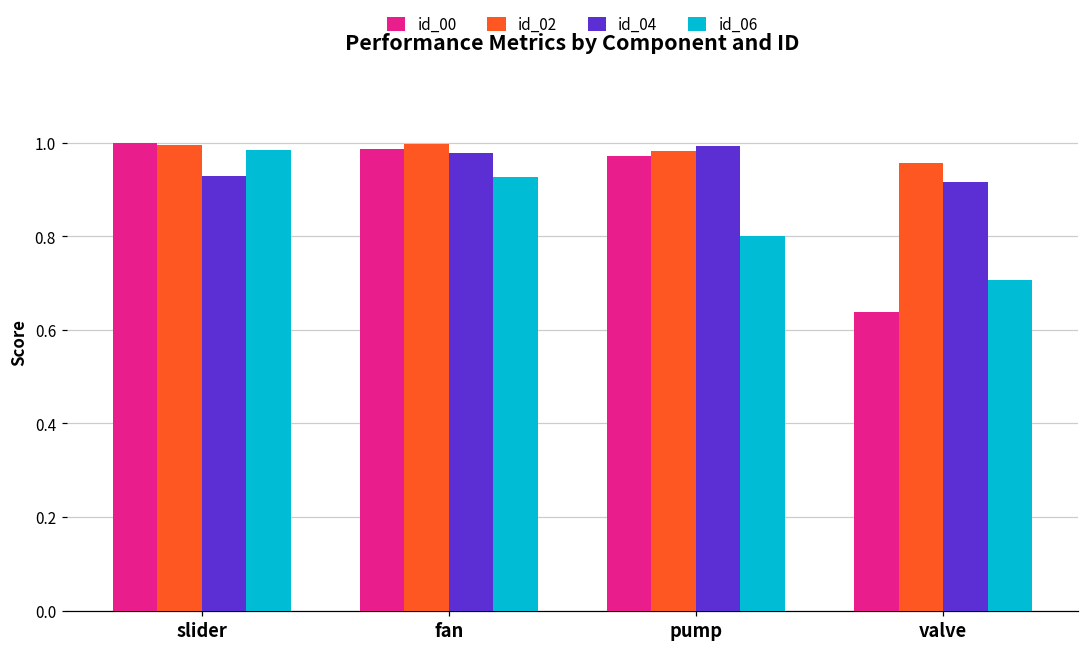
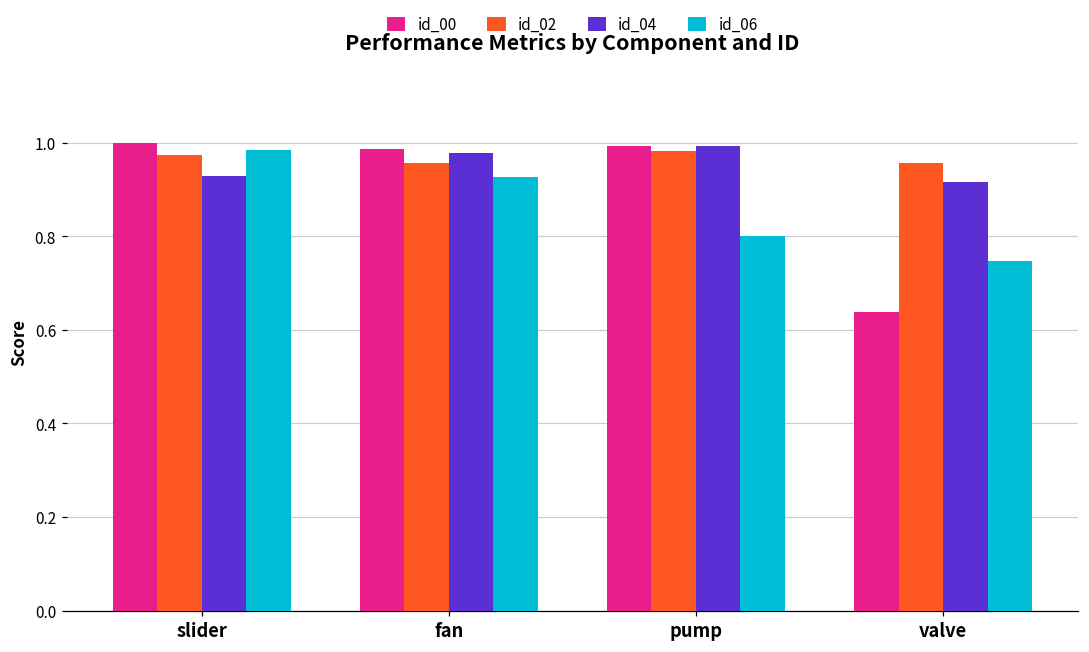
id_02, slider: 0.99 -> 0.97
id_02, fan: 1.00 -> 0.96
id_00, pump: 0.97 -> 0.99
id_06, valve: 0.71 -> 0.75
